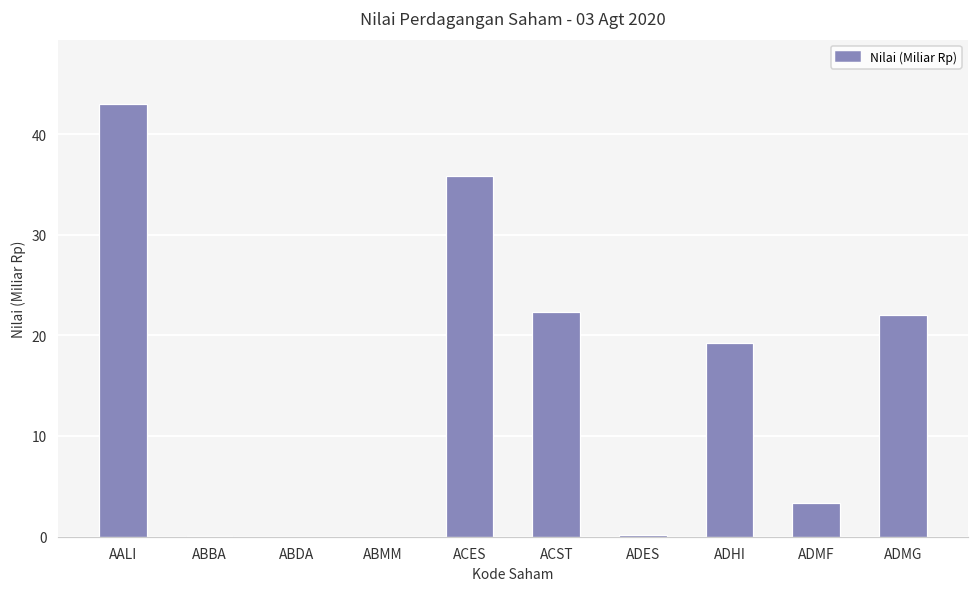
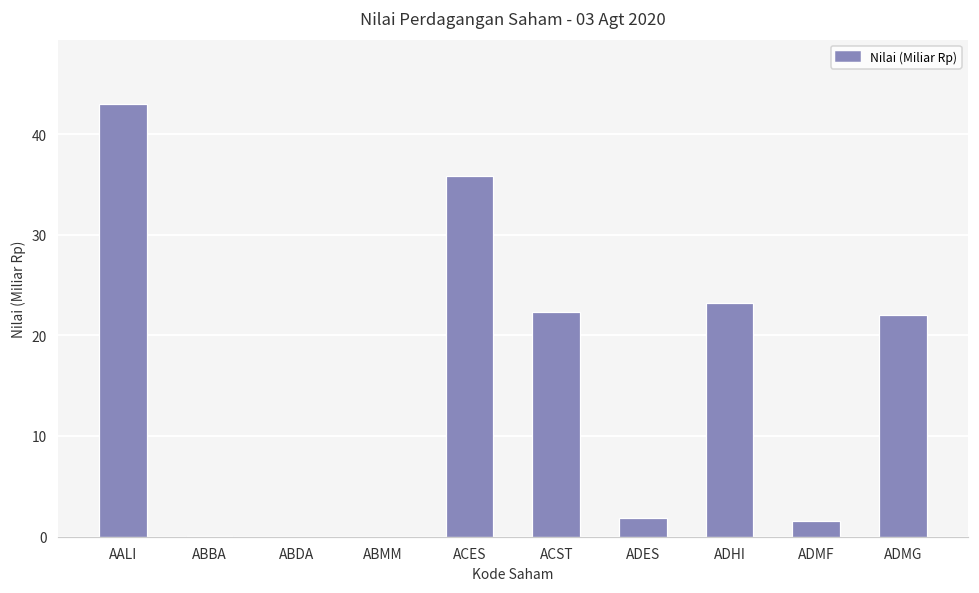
ADES: 0 -> 2
ADHI: 19 -> 23
ADMF: 3 -> 2
